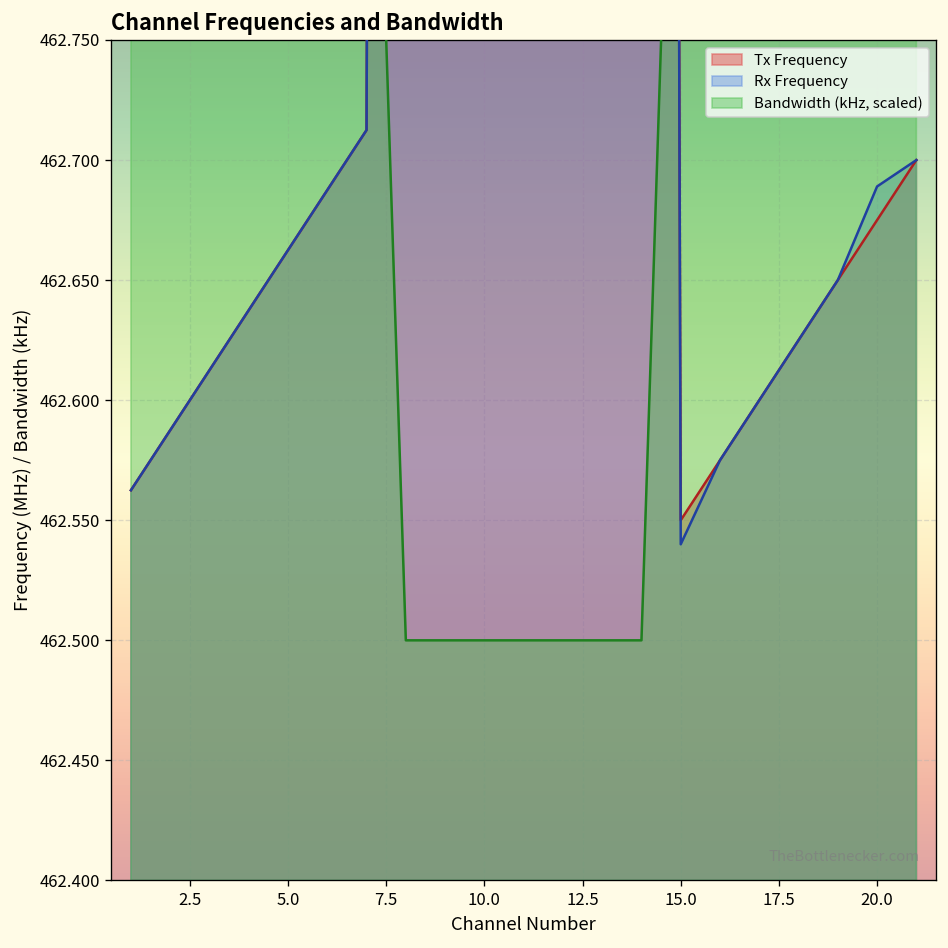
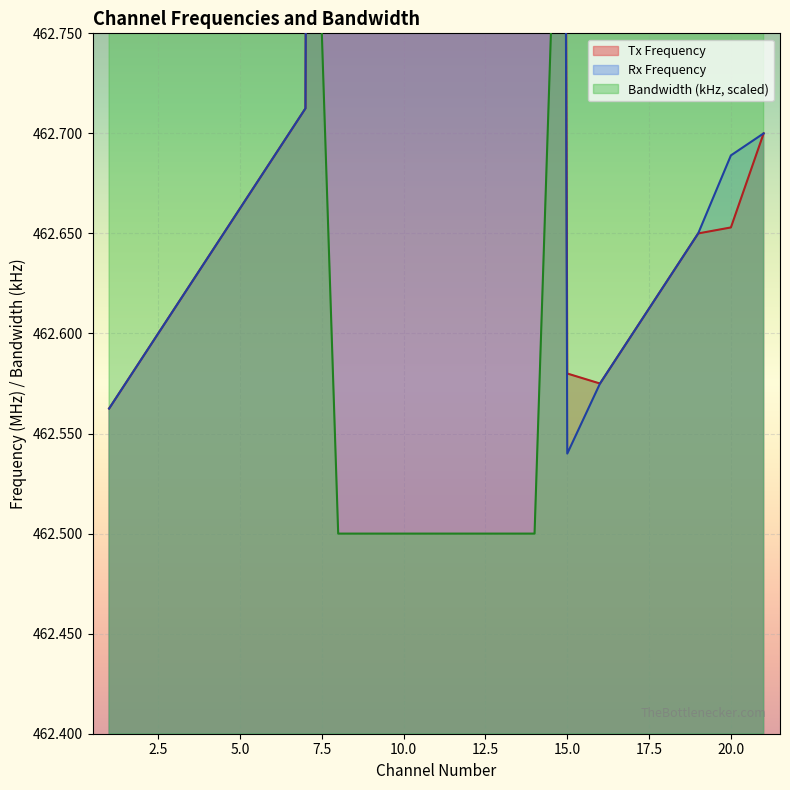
Tx Frequency, 15.0: 462.55 -> 462.58
Tx Frequency, 20.0: 462.675 -> 462.653
